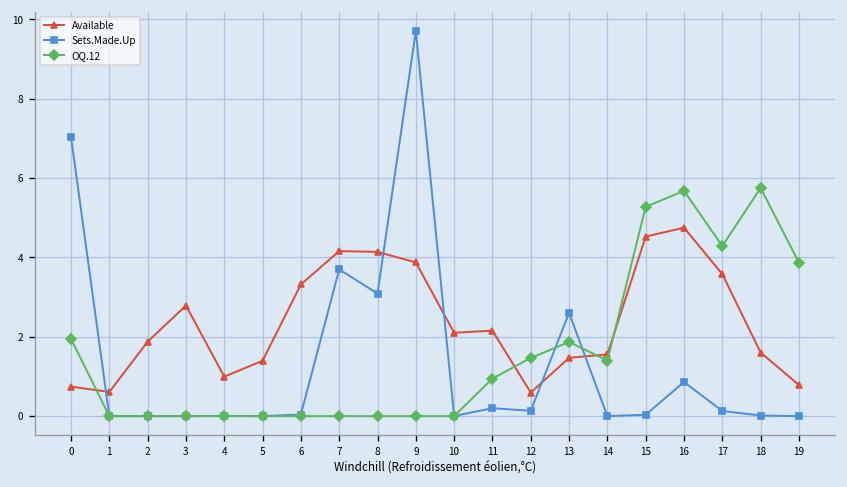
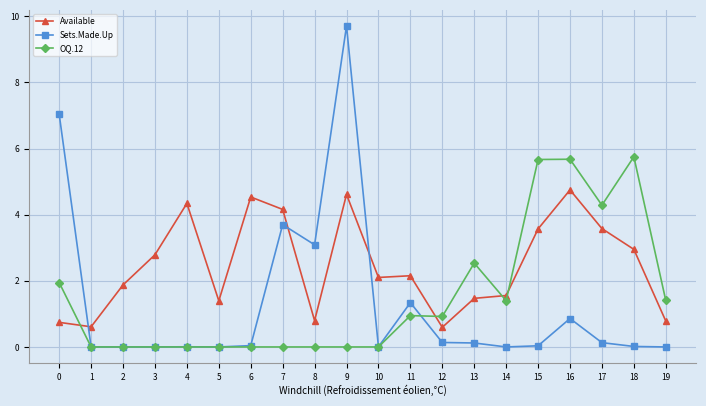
Available, 4: 1.0 -> 4.3
Available, 6: 3.3 -> 4.5
Available, 8: 4.1 -> 0.8
Available, 9: 3.9 -> 4.6
Sets.Made.Up, 11: 0.2 -> 1.3
OQ.12, 12: 1.5 -> 0.9
Sets.Made.Up, 13: 2.6 -> 0.1
OQ.12, 13: 1.9 -> 2.5
Available, 15: 4.5 -> 3.6
OQ.12, 15: 5.3 -> 5.7
Available, 18: 1.6 -> 3.0
OQ.12, 19: 3.9 -> 1.4
